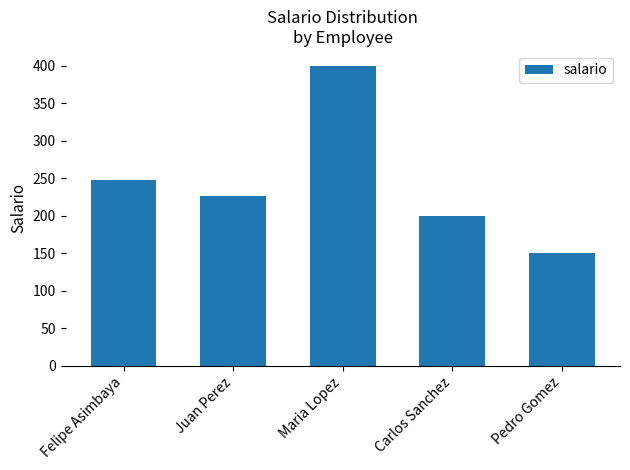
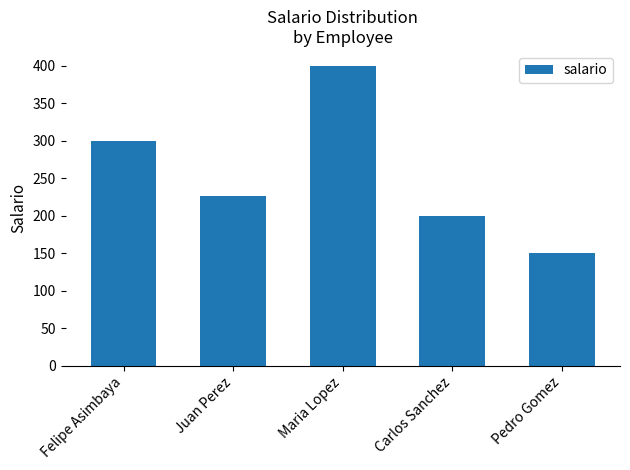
Felipe Asimbaya: 250 -> 300
